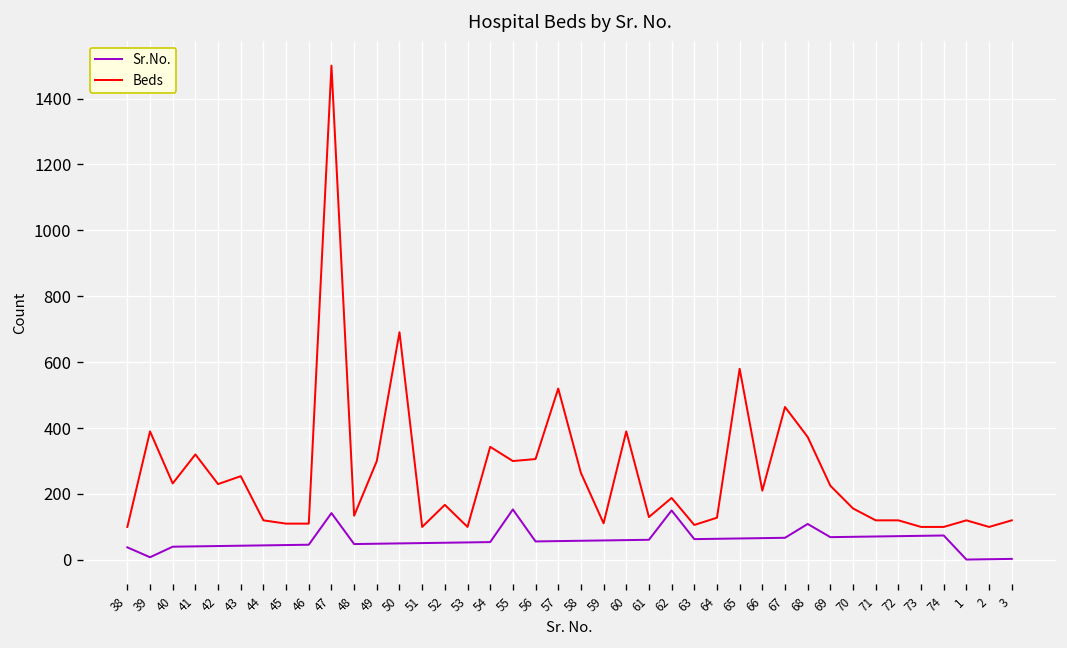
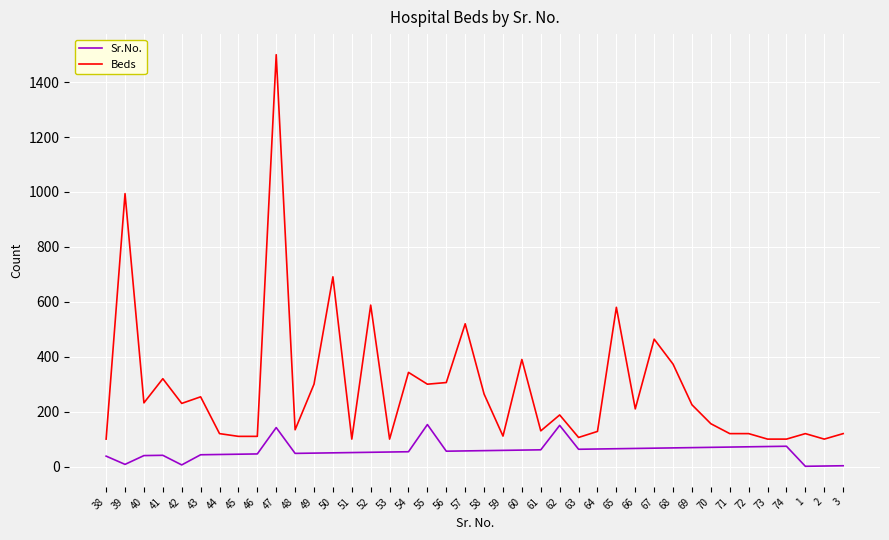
Beds, 39: 390 -> 990
Sr.No., 42: 40 -> 10
Beds, 52: 170 -> 590
Sr.No., 68: 110 -> 70
